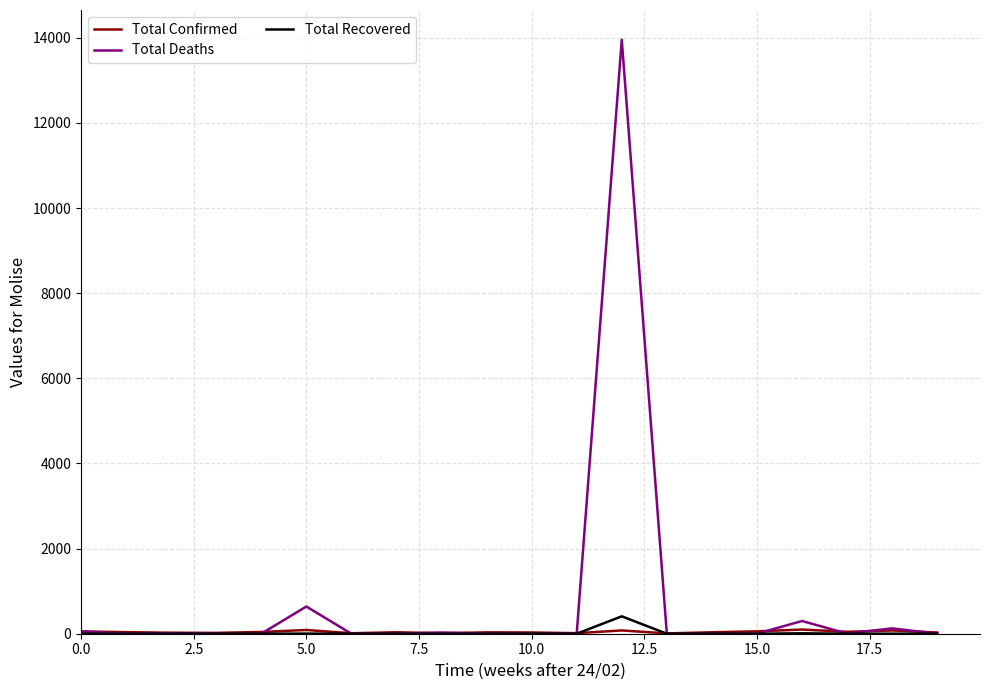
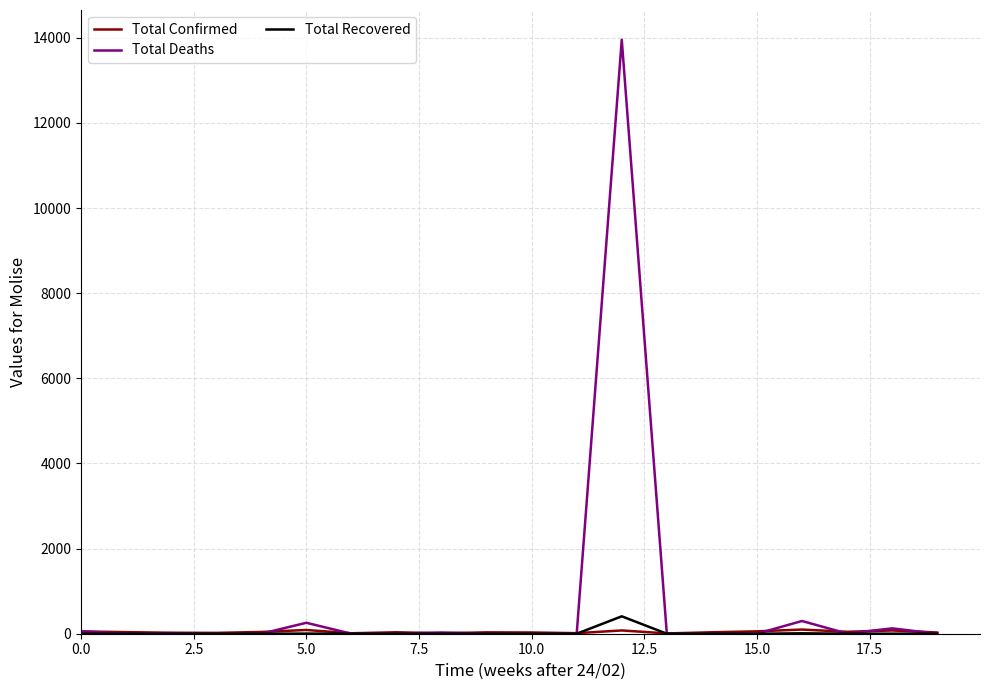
Total Deaths, 5.0: 600 -> 300
